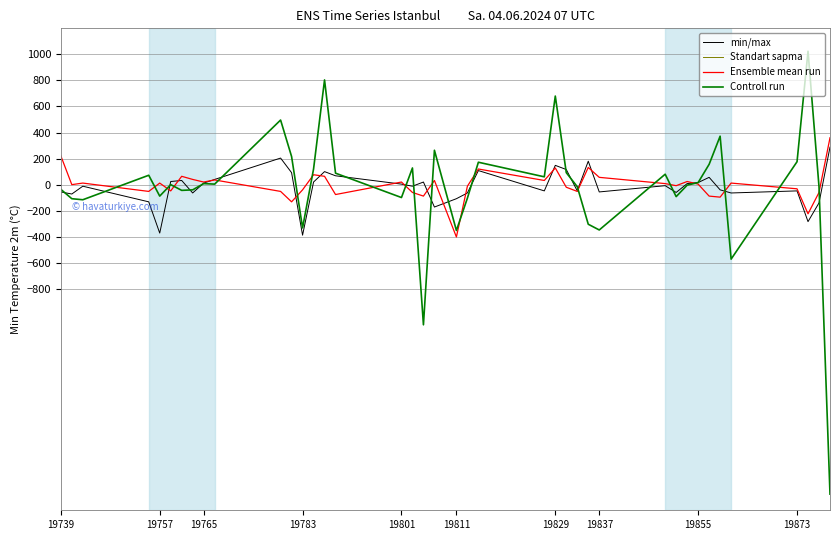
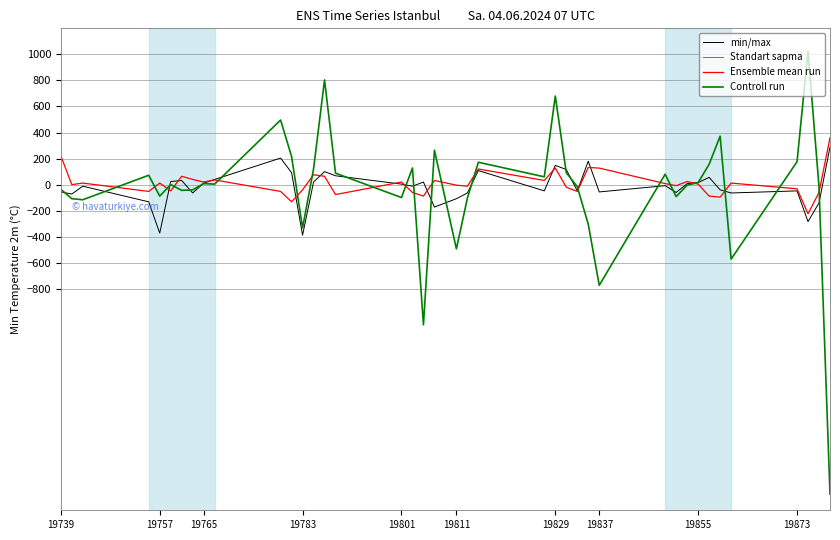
Ensemble mean run, 19811: -400 -> 0
Controll run, 19811: -350 -> -490
Ensemble mean run, 19837: 60 -> 130
Controll run, 19837: -350 -> -770
